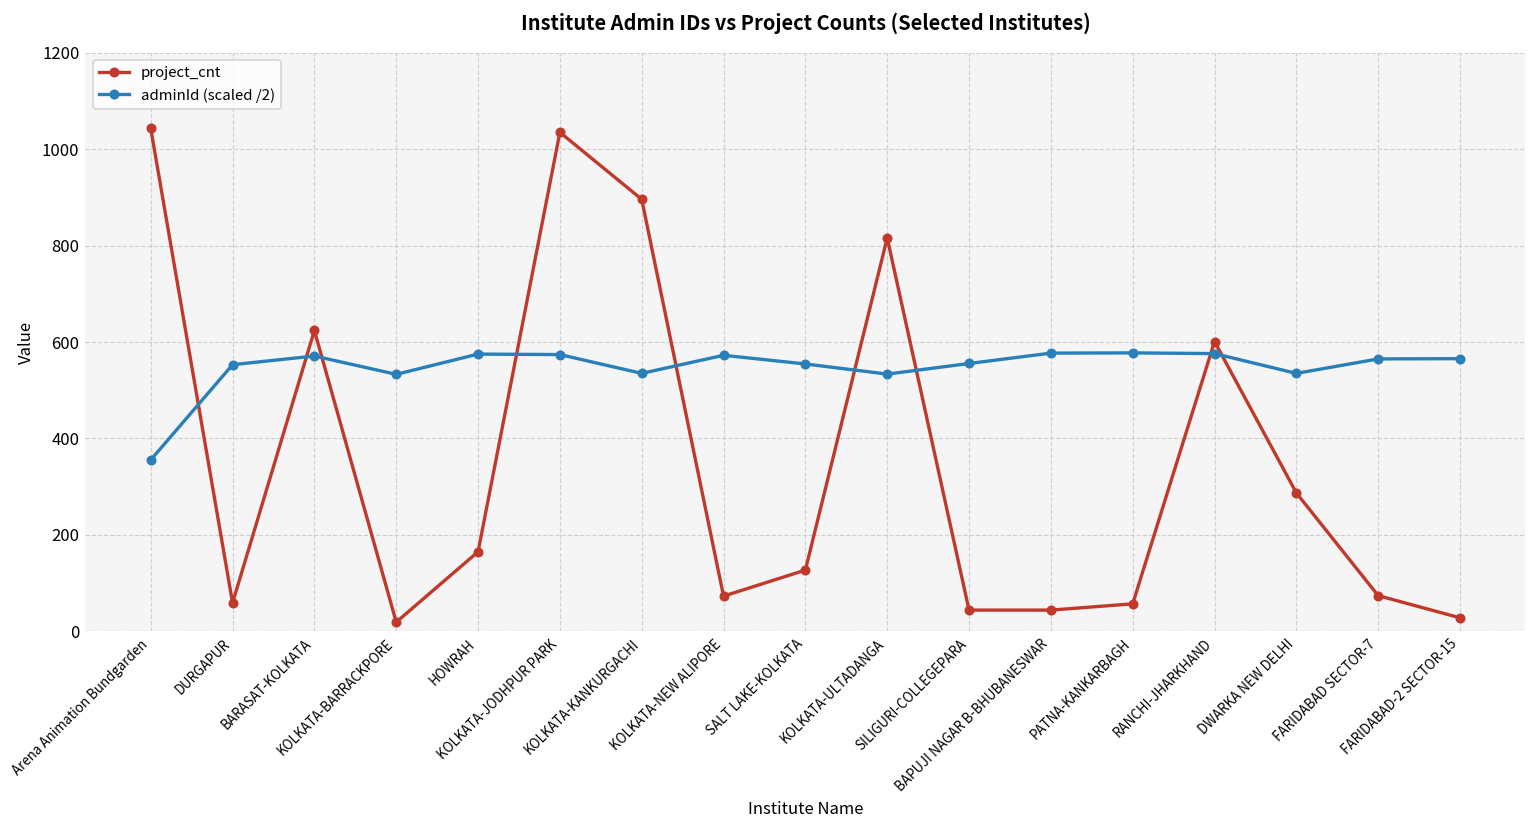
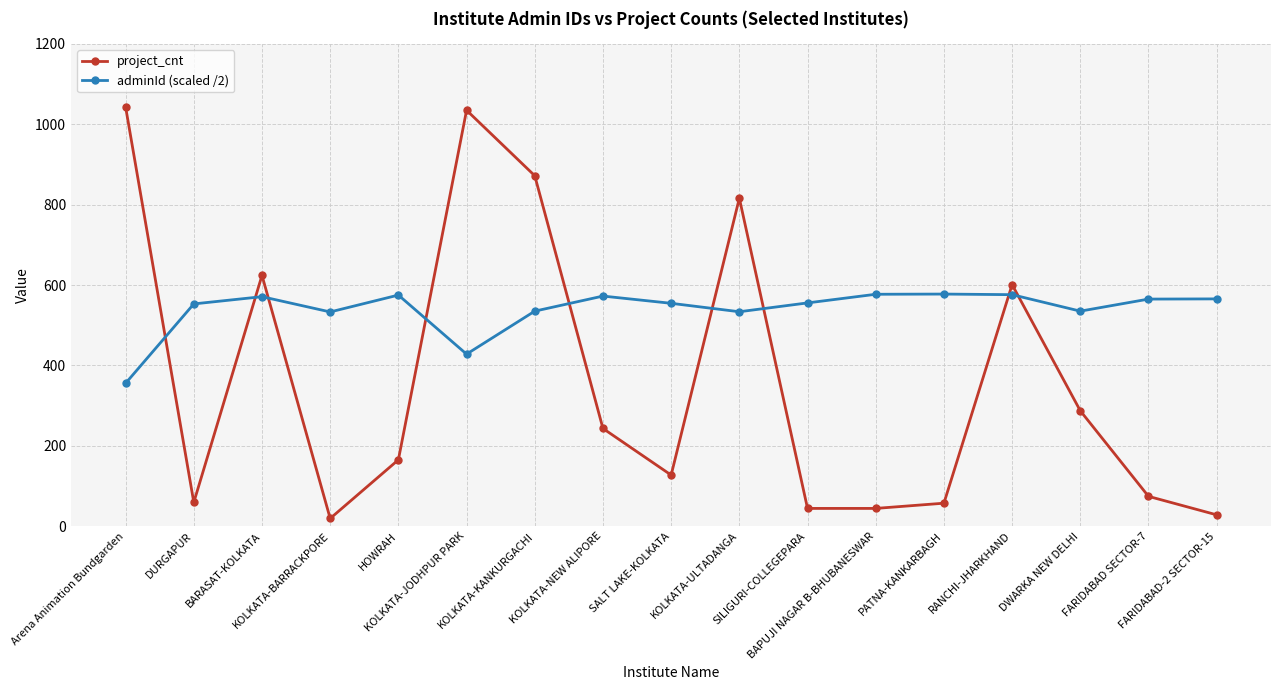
adminId (scaled /2), KOLKATA-JODHPUR PARK: 570 -> 430
project_cnt, KOLKATA-KANKURGACHI: 900 -> 870
project_cnt, KOLKATA-NEW ALIPORE: 70 -> 240
